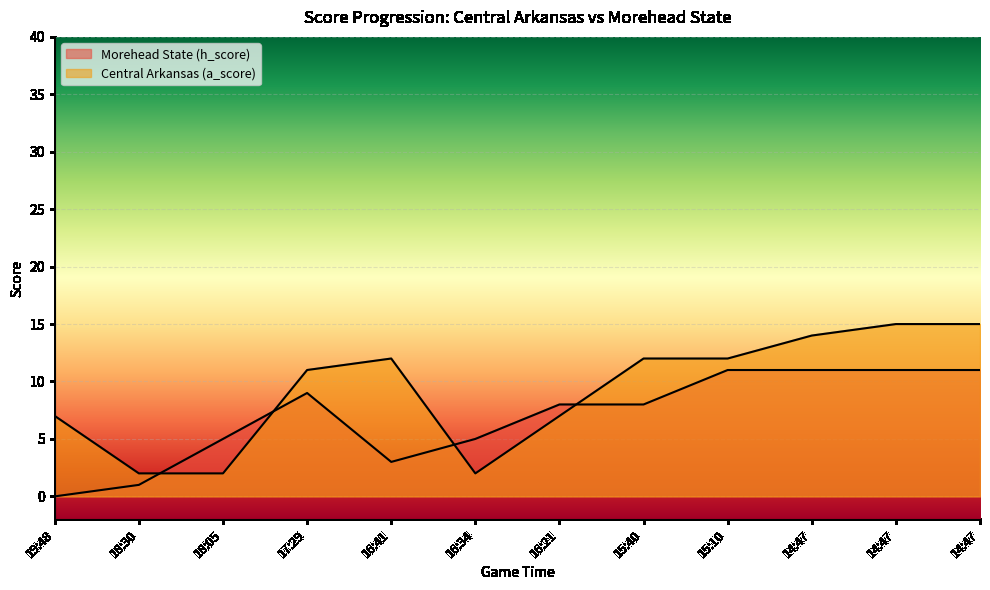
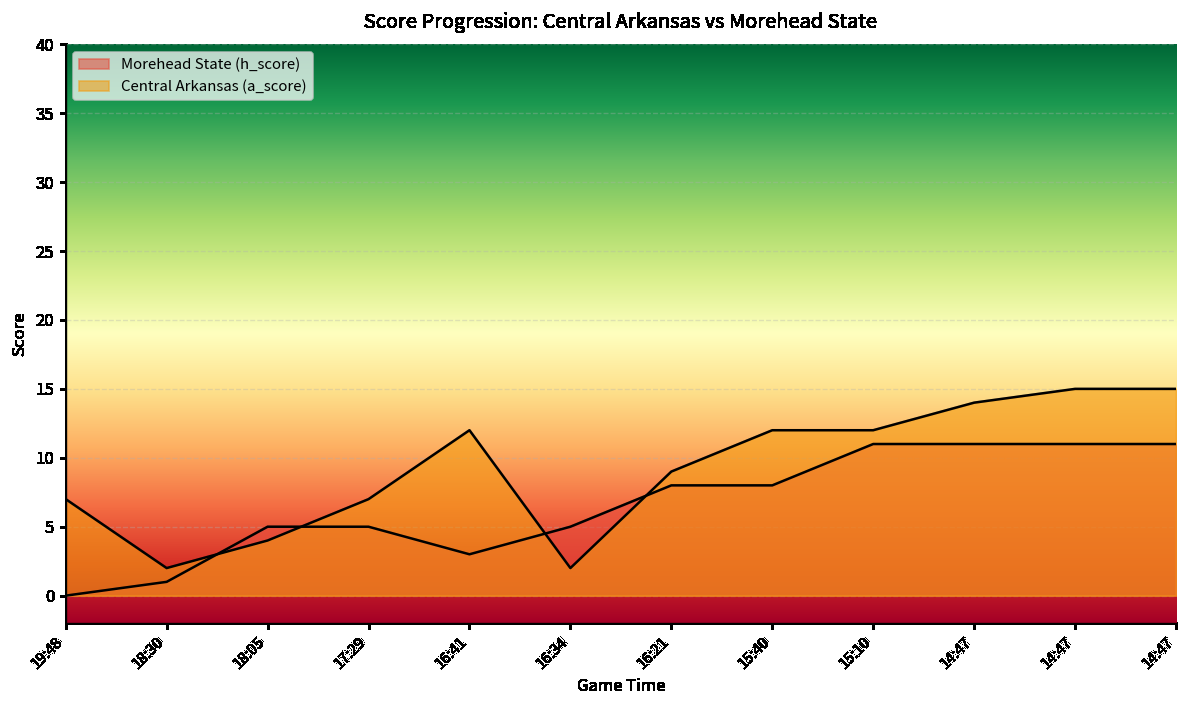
Central Arkansas (a_score), 18:05: 2 -> 4
Morehead State (h_score), 17:29: 9 -> 5
Central Arkansas (a_score), 17:29: 11 -> 7
Central Arkansas (a_score), 16:21: 7 -> 9
